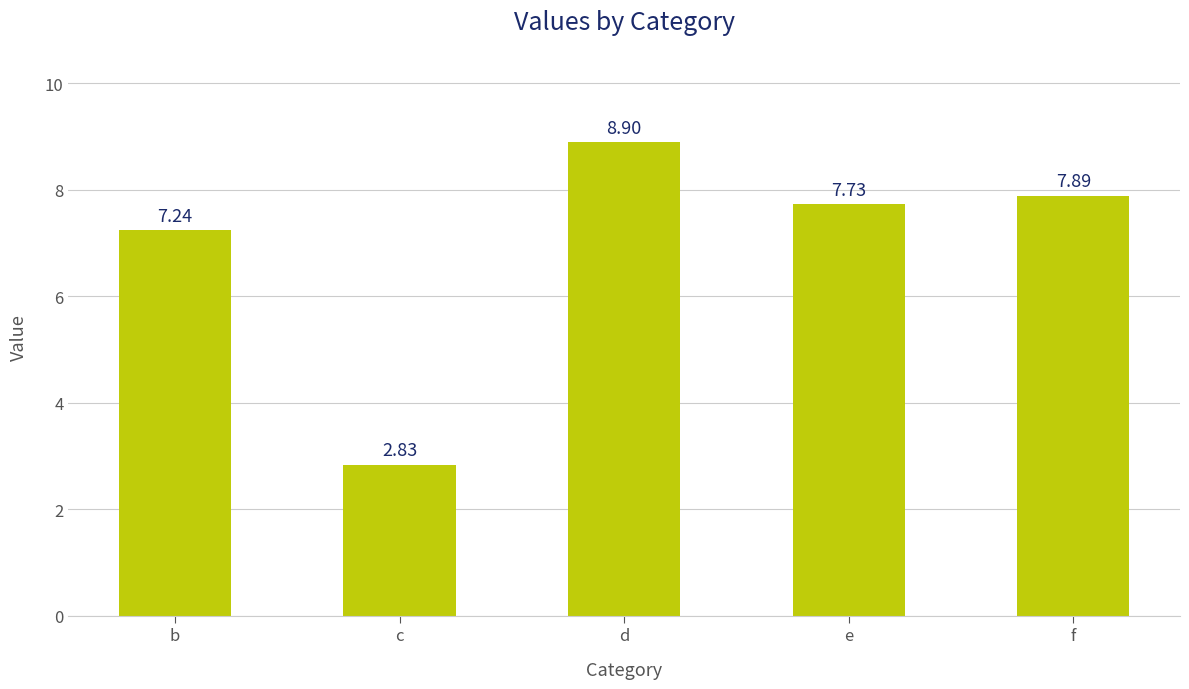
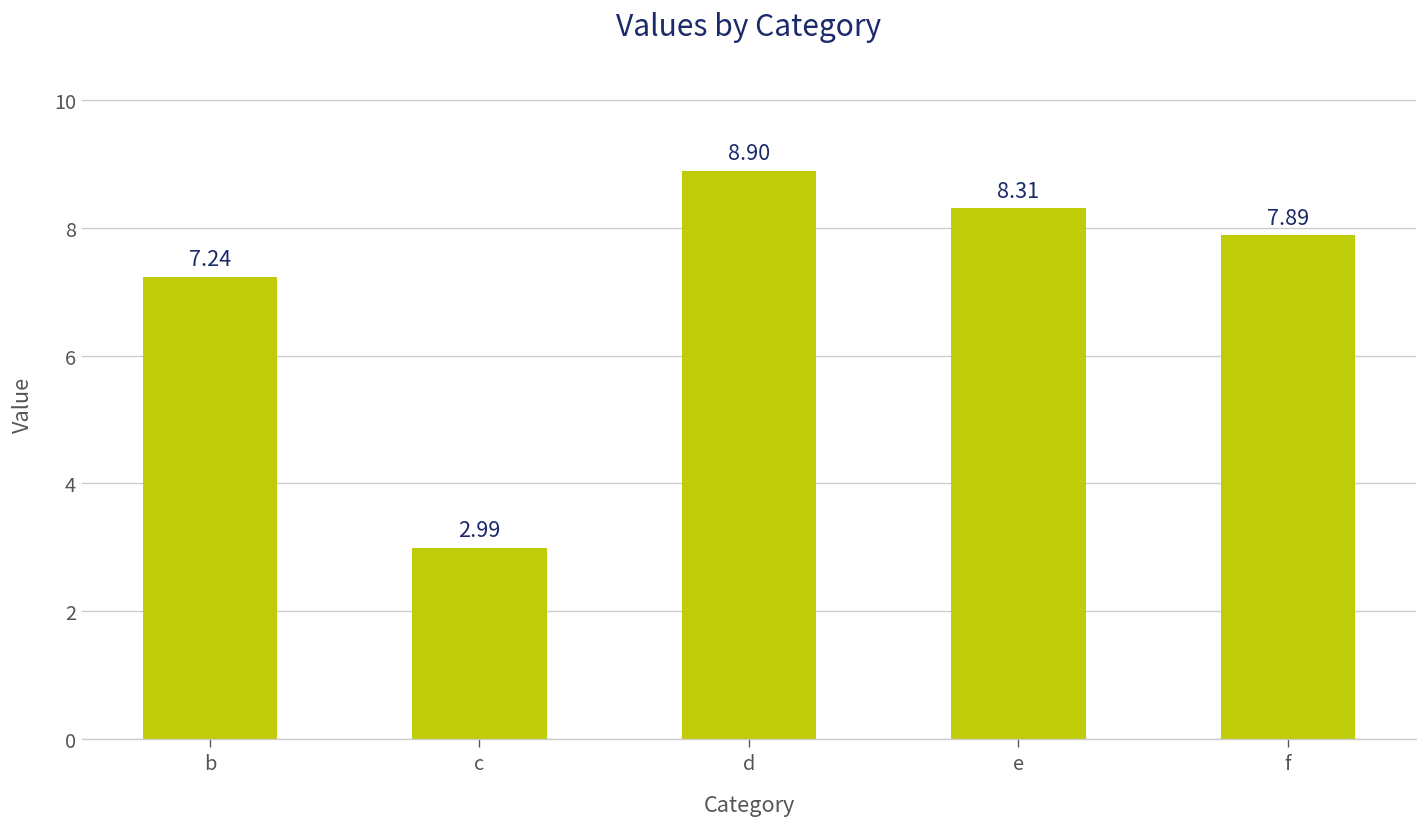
c: 2.83 -> 2.99
e: 7.73 -> 8.31
